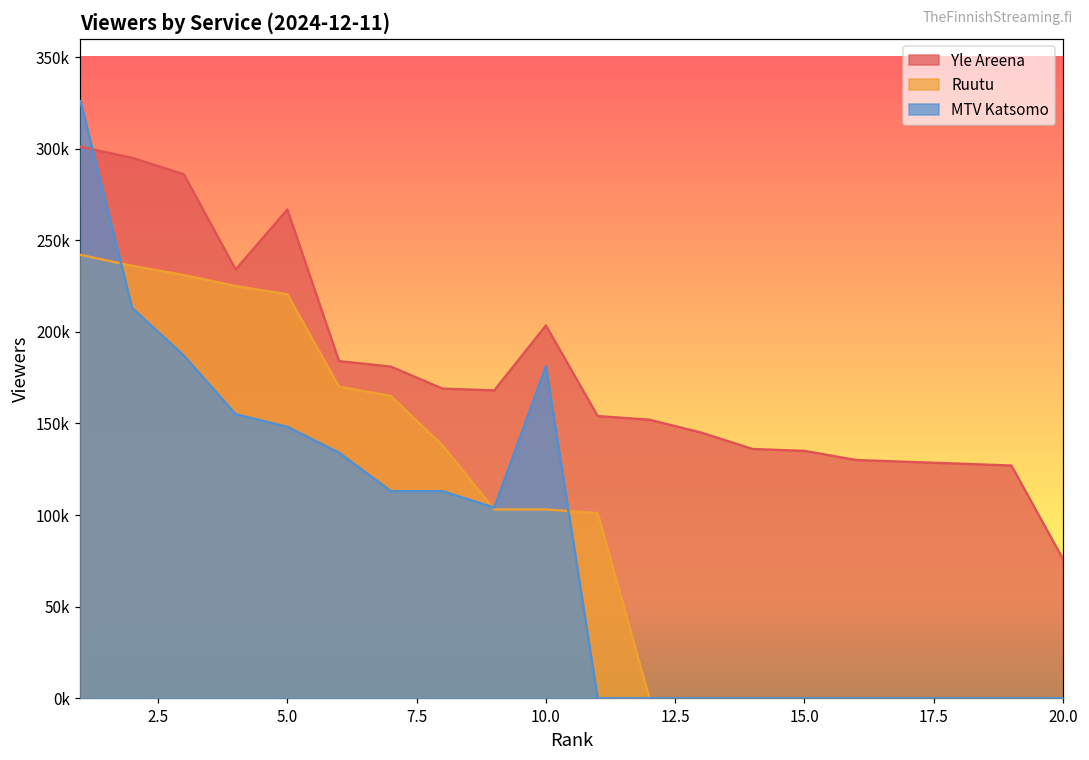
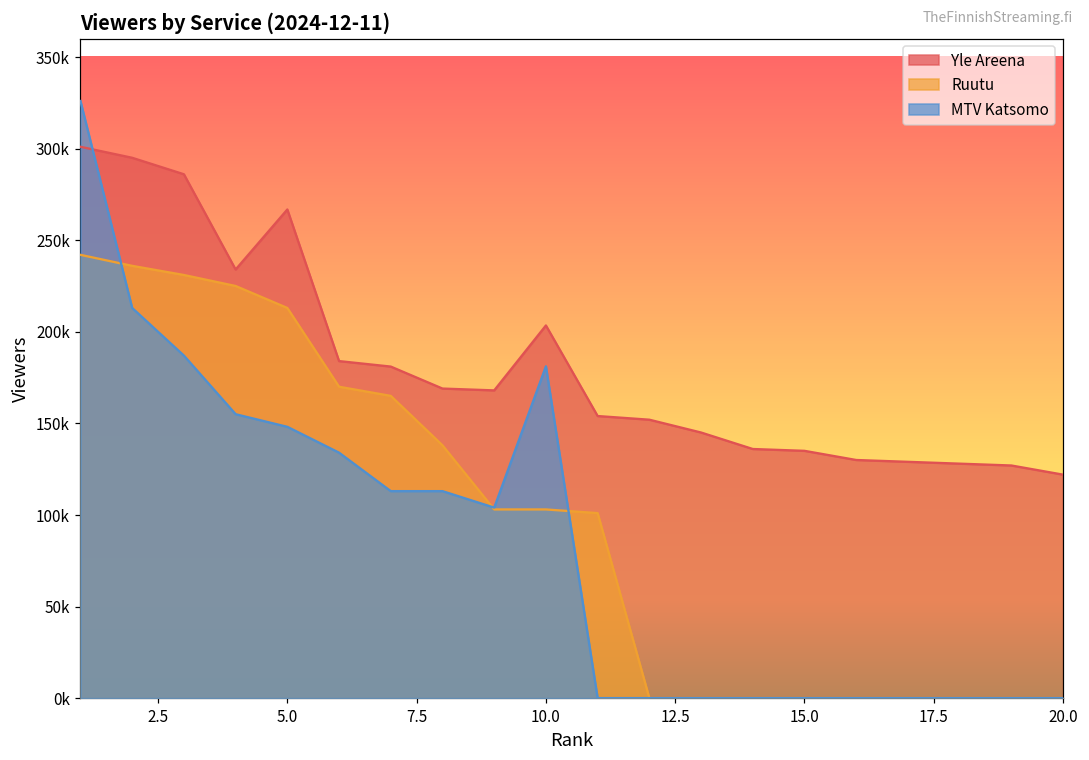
Ruutu, 5.0: 221000 -> 213000
Yle Areena, 20.0: 76000 -> 122000
